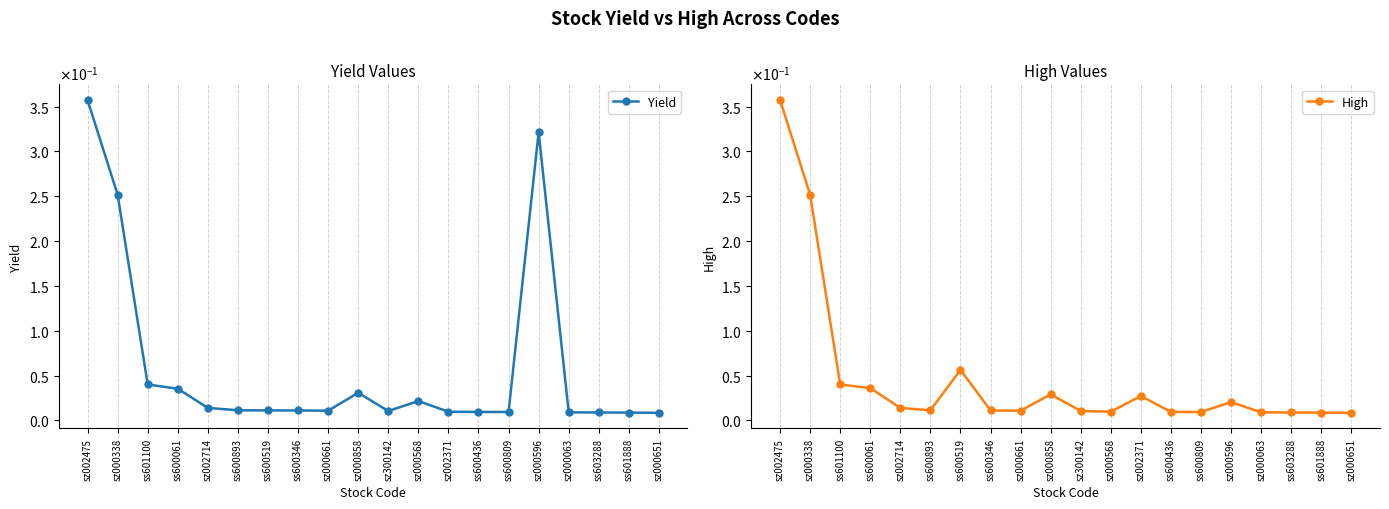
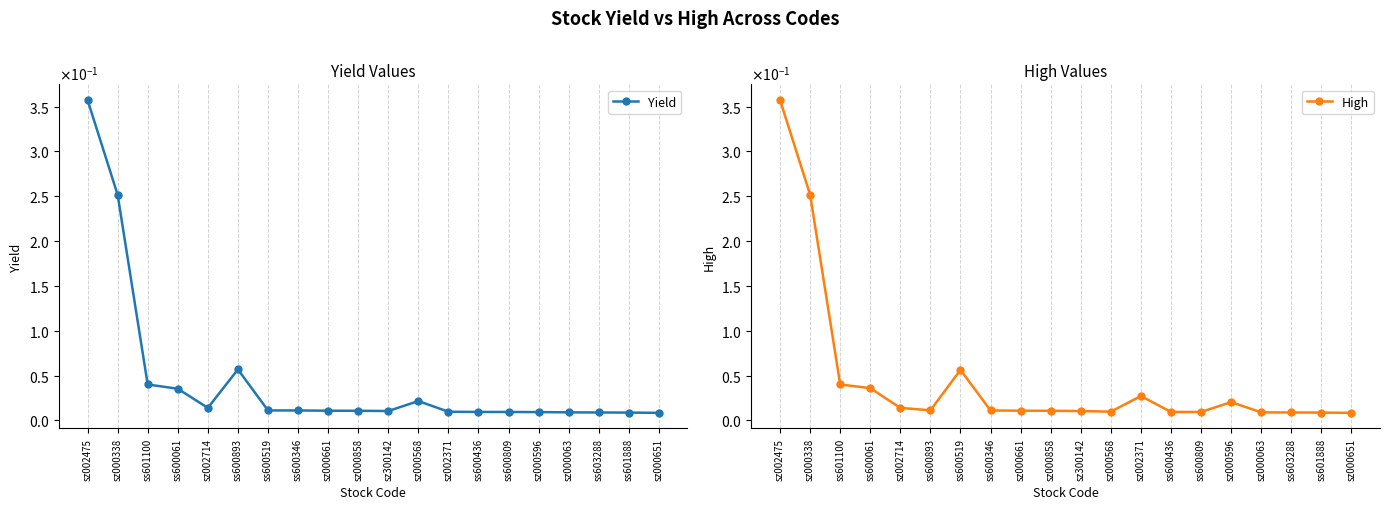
Yield Values, ss600893: 0.01 -> 0.06
Yield Values, sz000858: 0.03 -> 0.01
Yield Values, sz000596: 0.32 -> 0.01
High Values, sz000858: 0.03 -> 0.01
